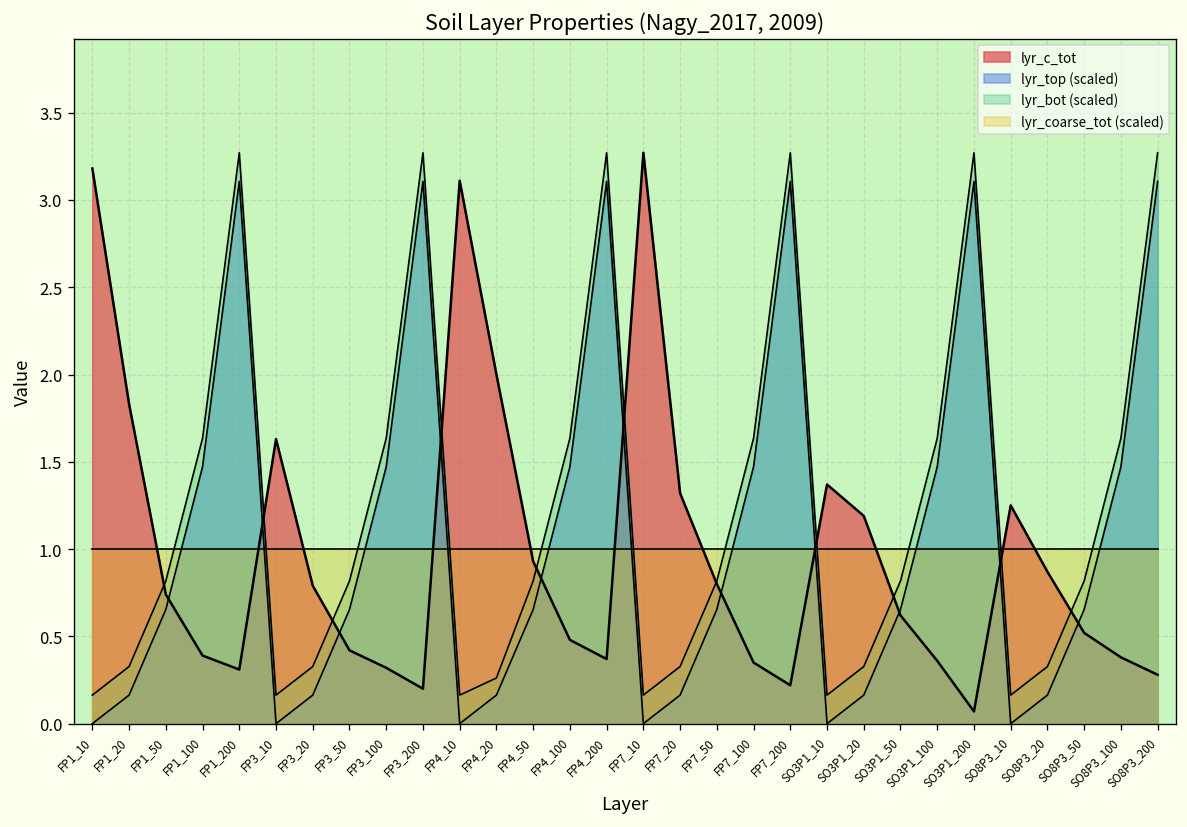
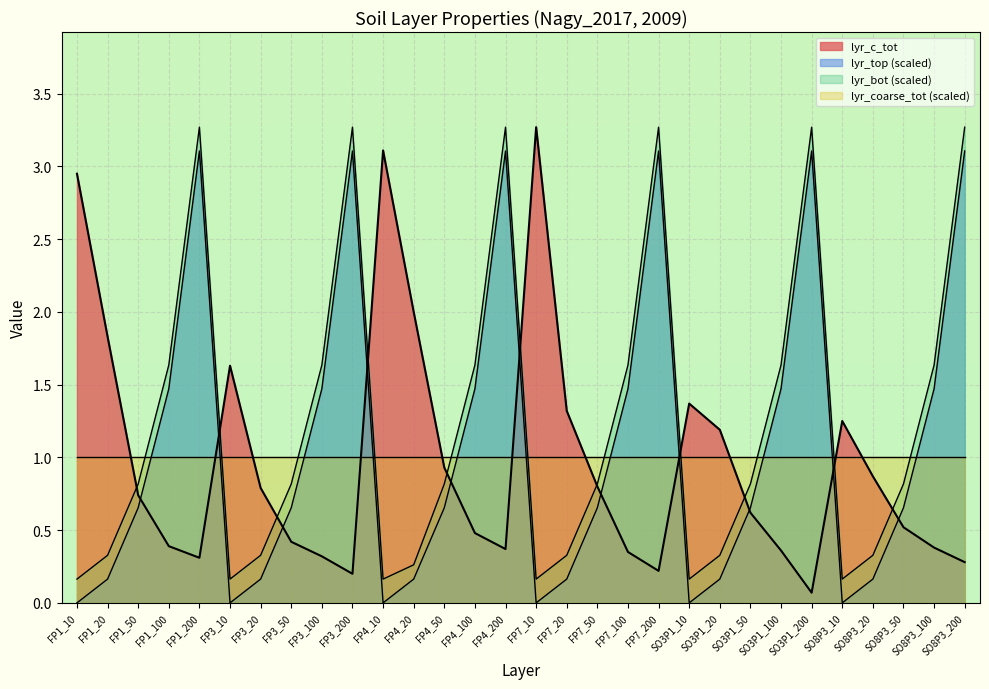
lyr_c_tot, FP1_10: 3.18 -> 2.95
